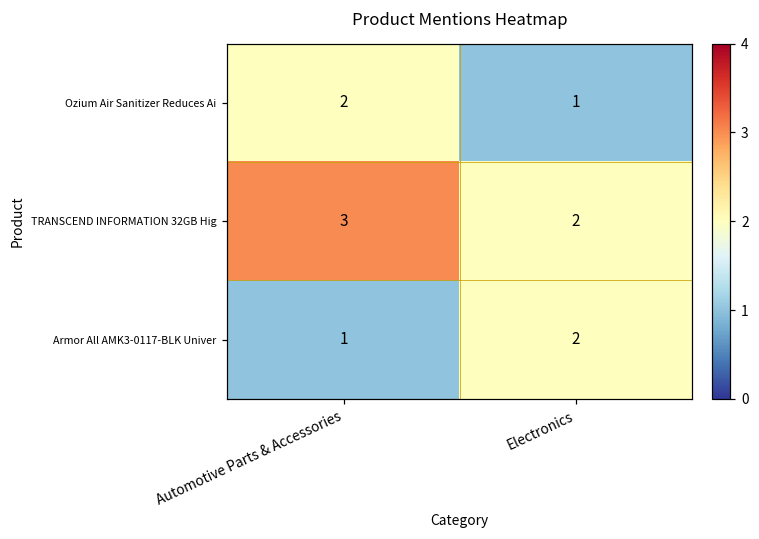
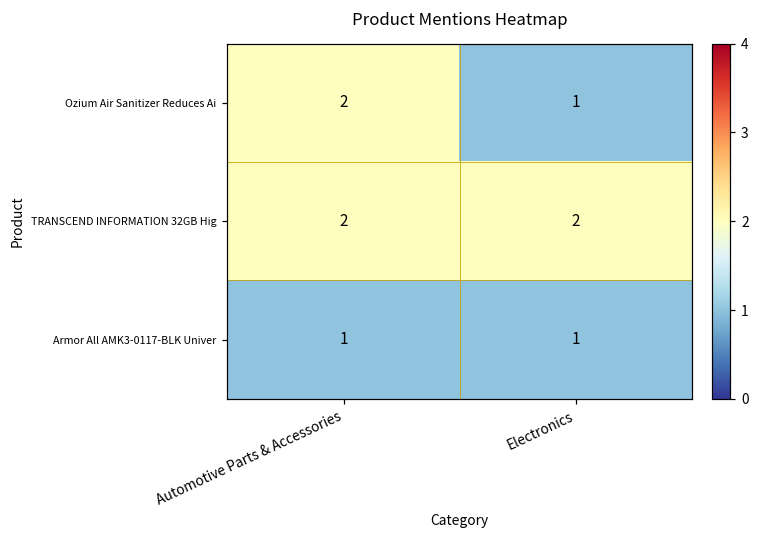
TRANSCEND INFORMATION 32GB Hig, Automotive Parts & Accessories: 3 -> 2
Armor All AMK3-0117-BLK Univer, Electronics: 2 -> 1
